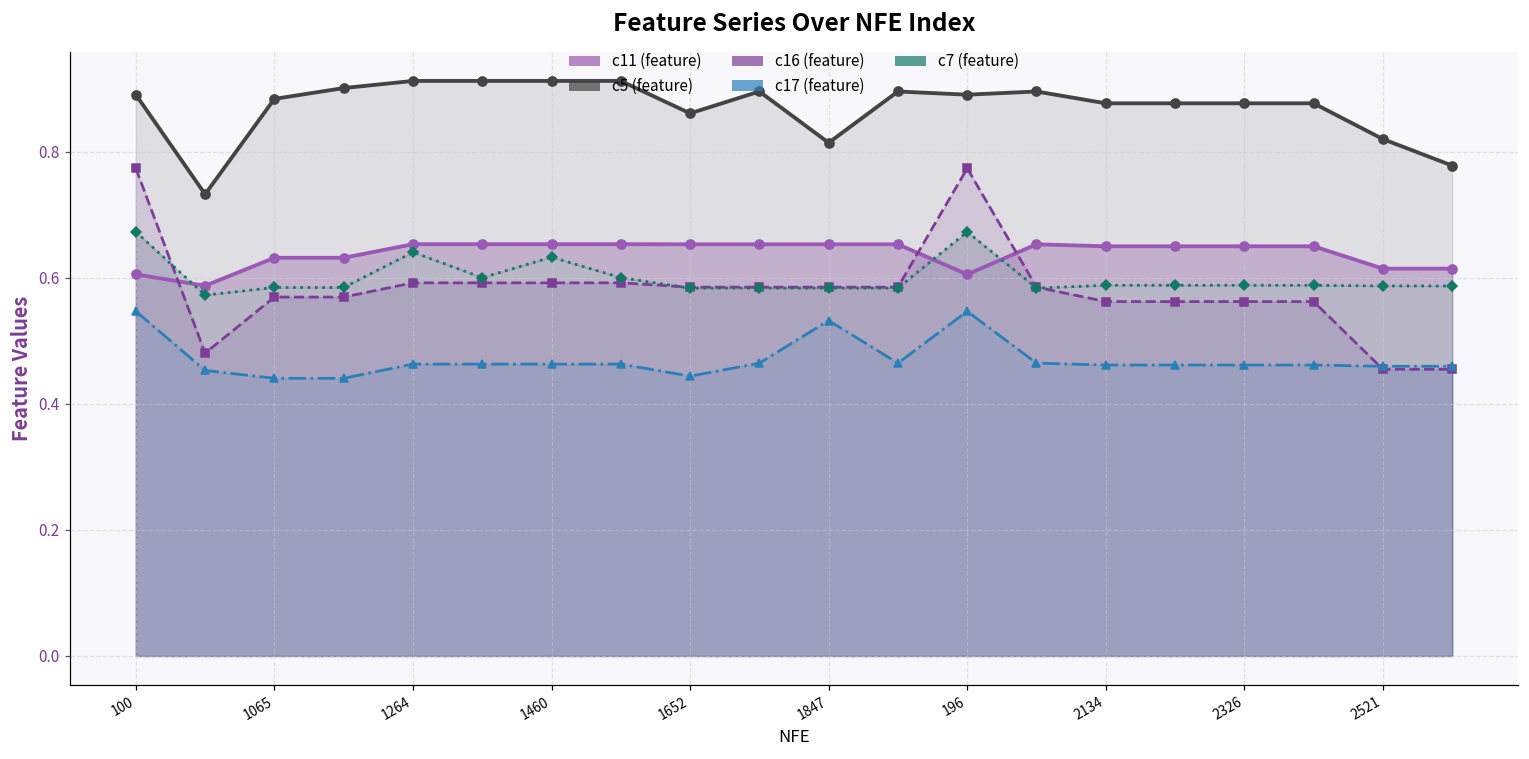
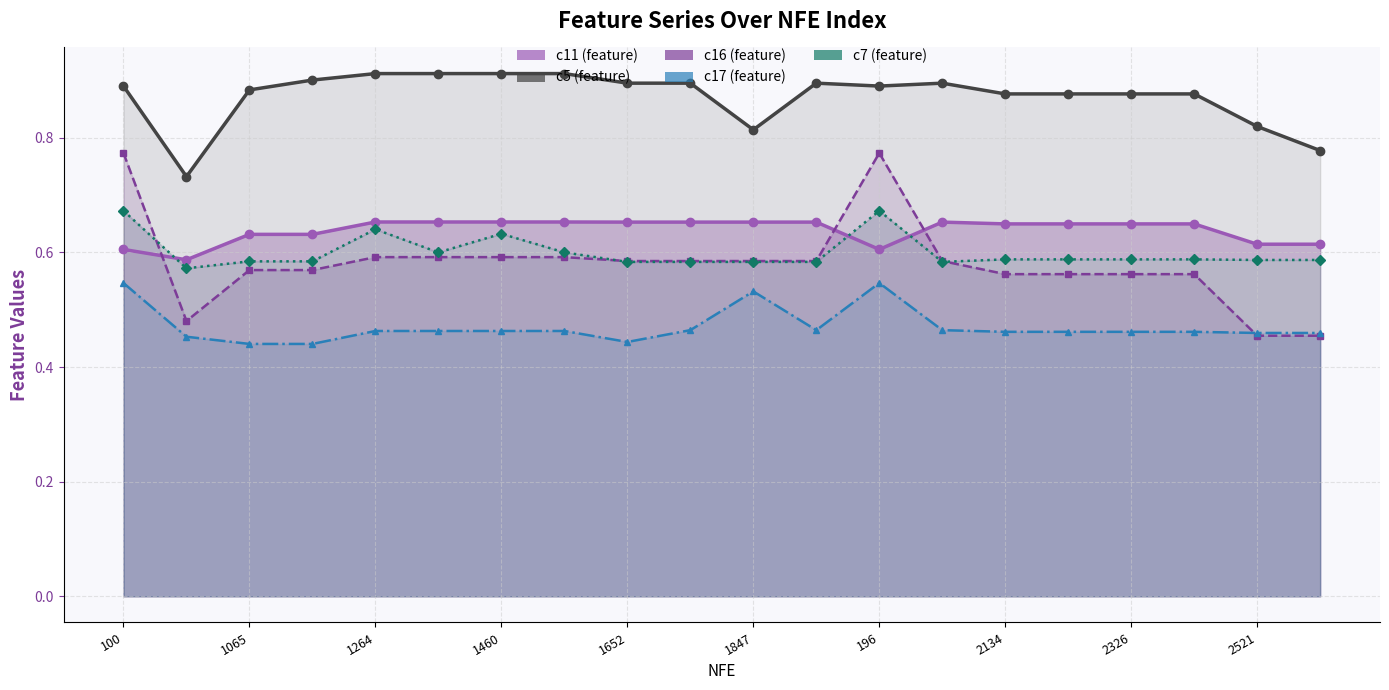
c5 (feature), 1652: 0.86 -> 0.90
